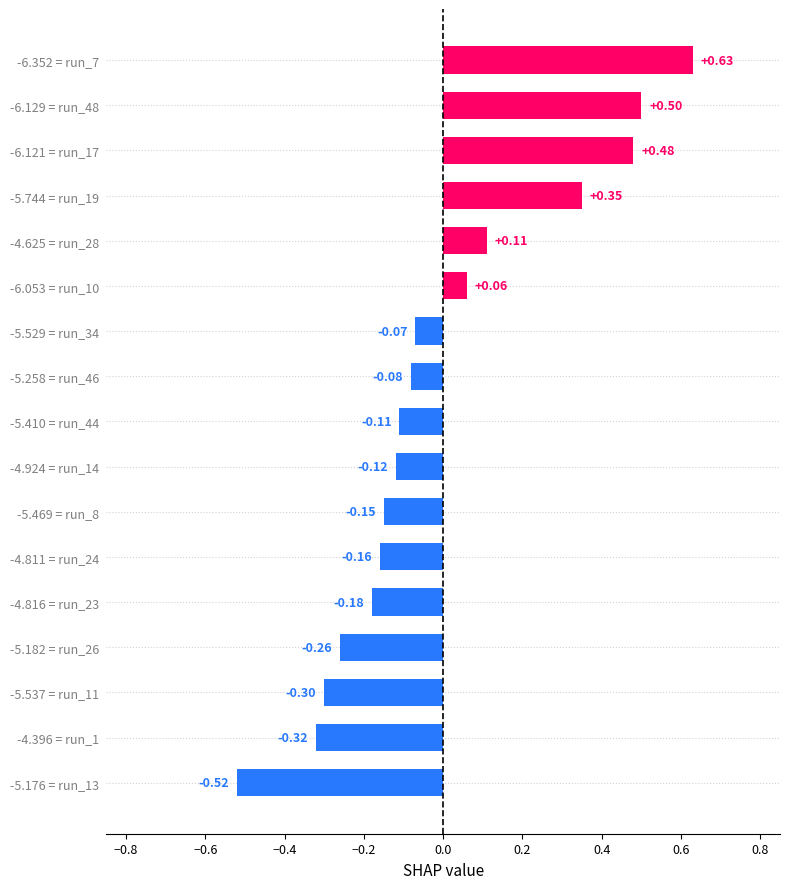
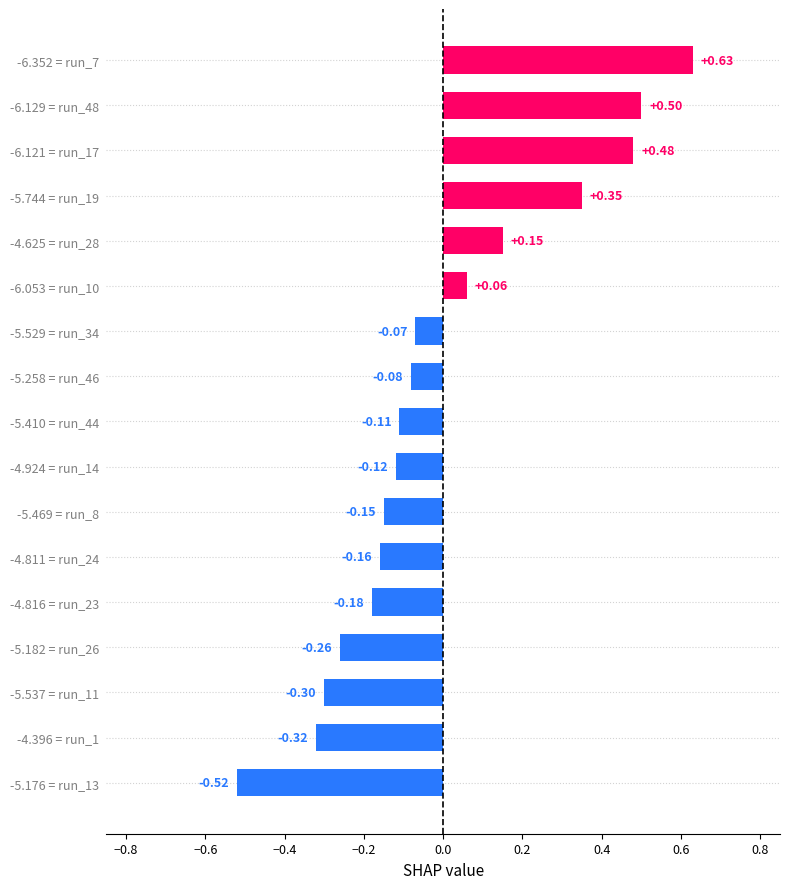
-4.625 = run_28: +0.11 -> +0.15
